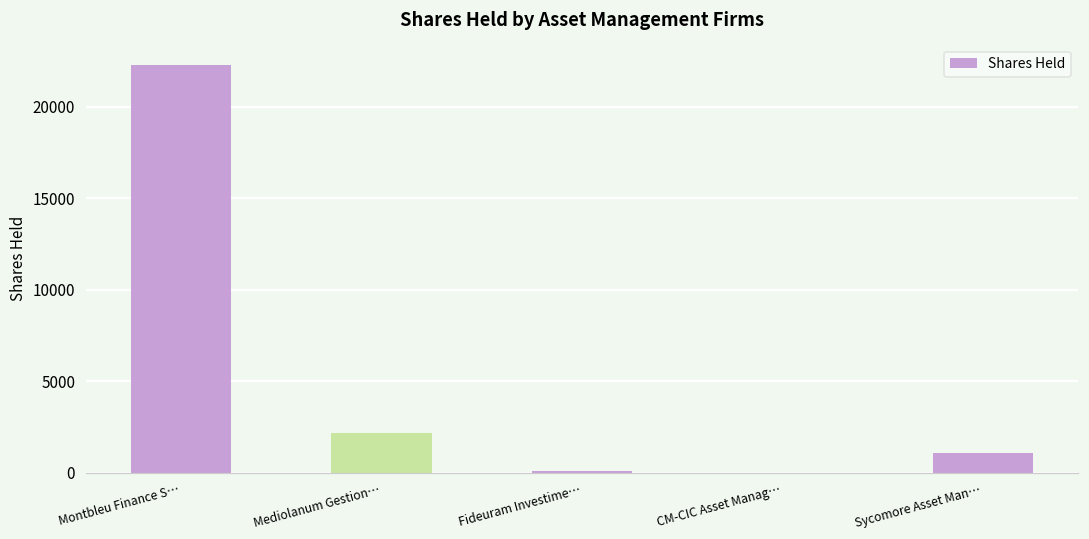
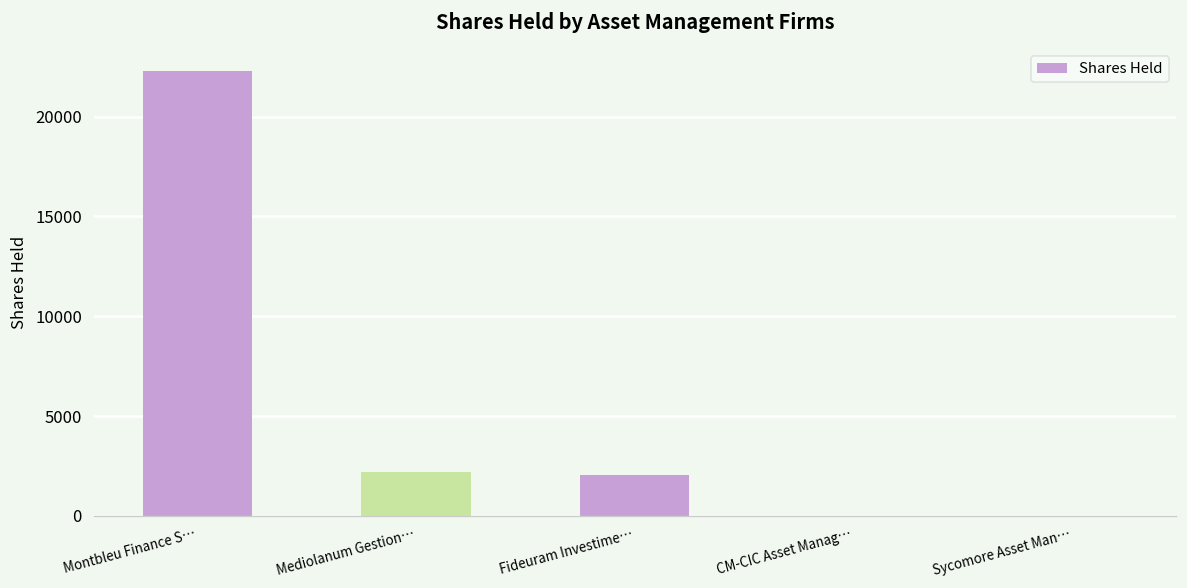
Fideuram Investime…: 100 -> 2000
Sycomore Asset Man…: 1100 -> 0
